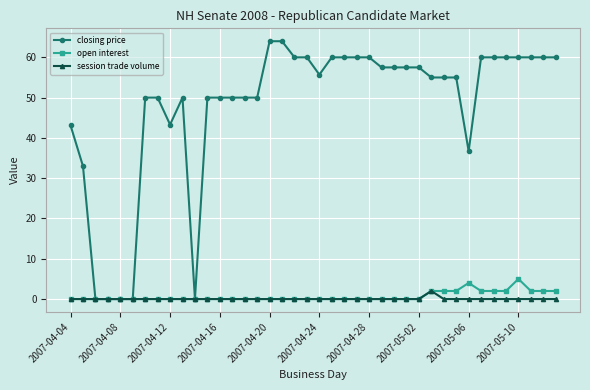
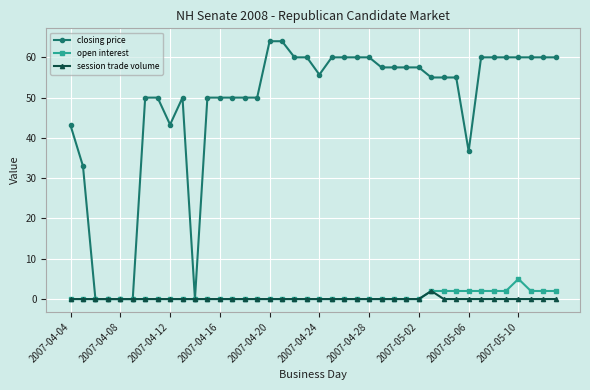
open interest, 2007-05-06: 4 -> 2
